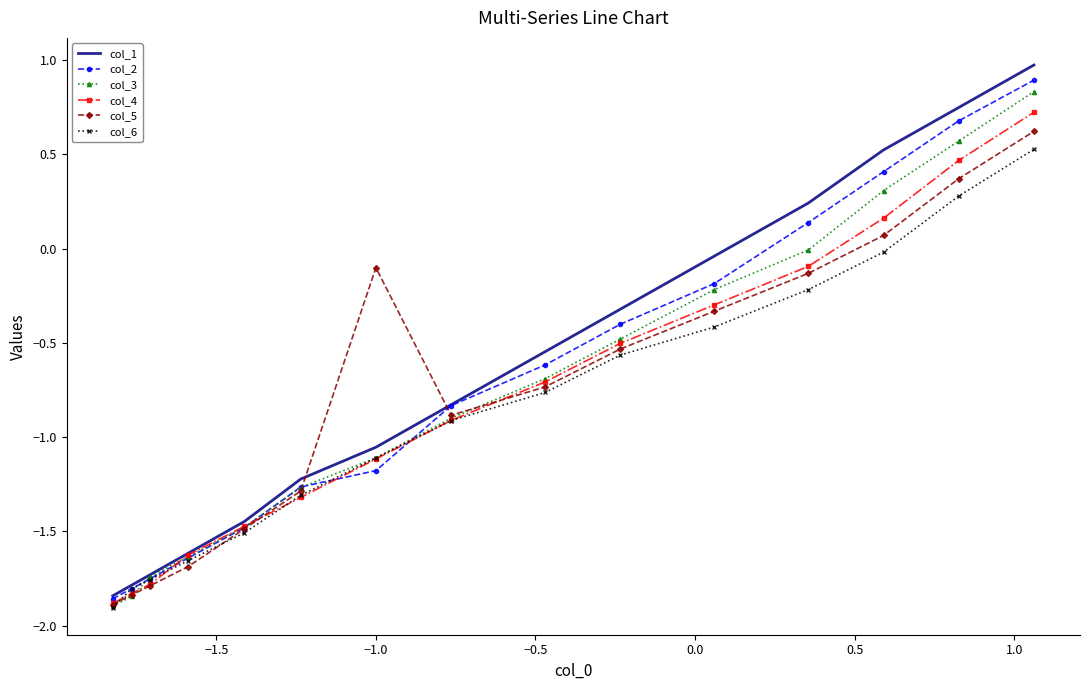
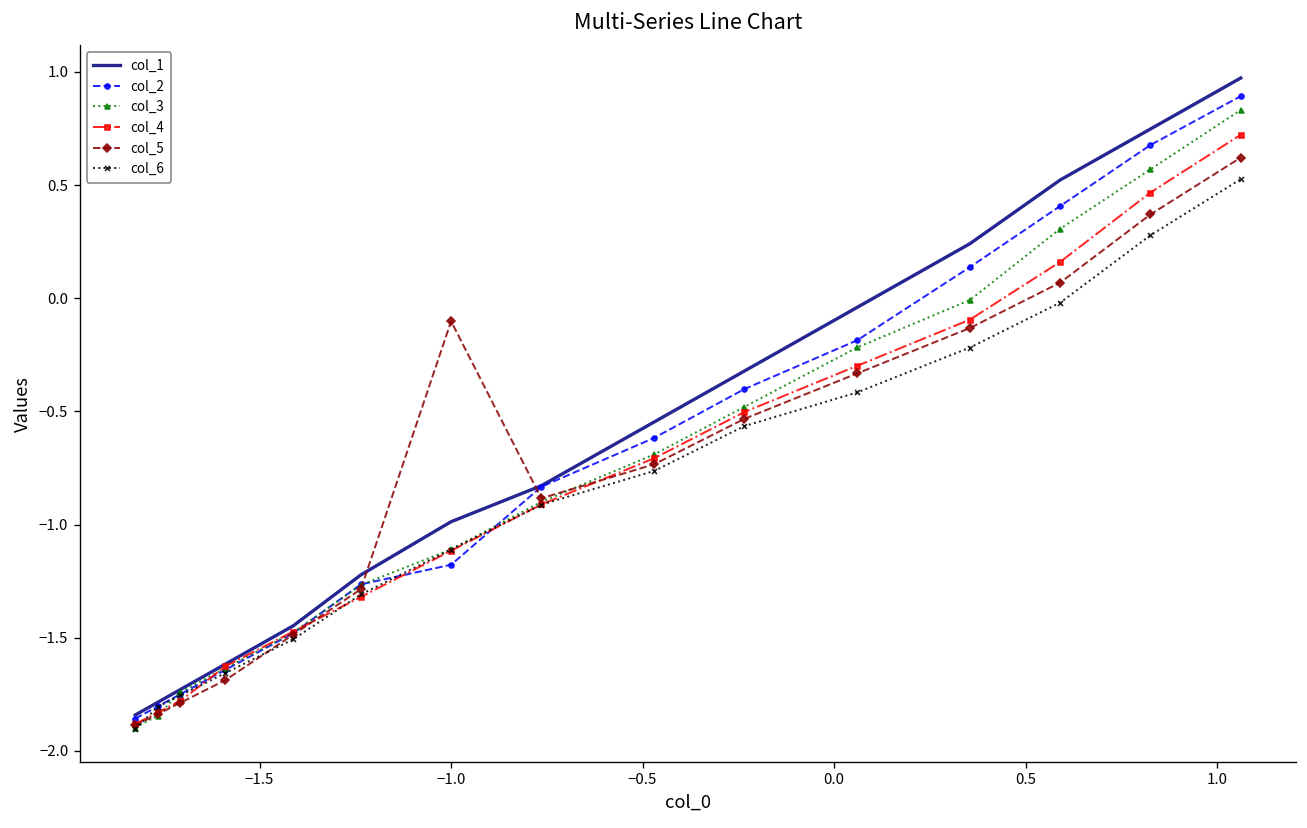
col_1, −1.0: -1.05 -> -0.99
